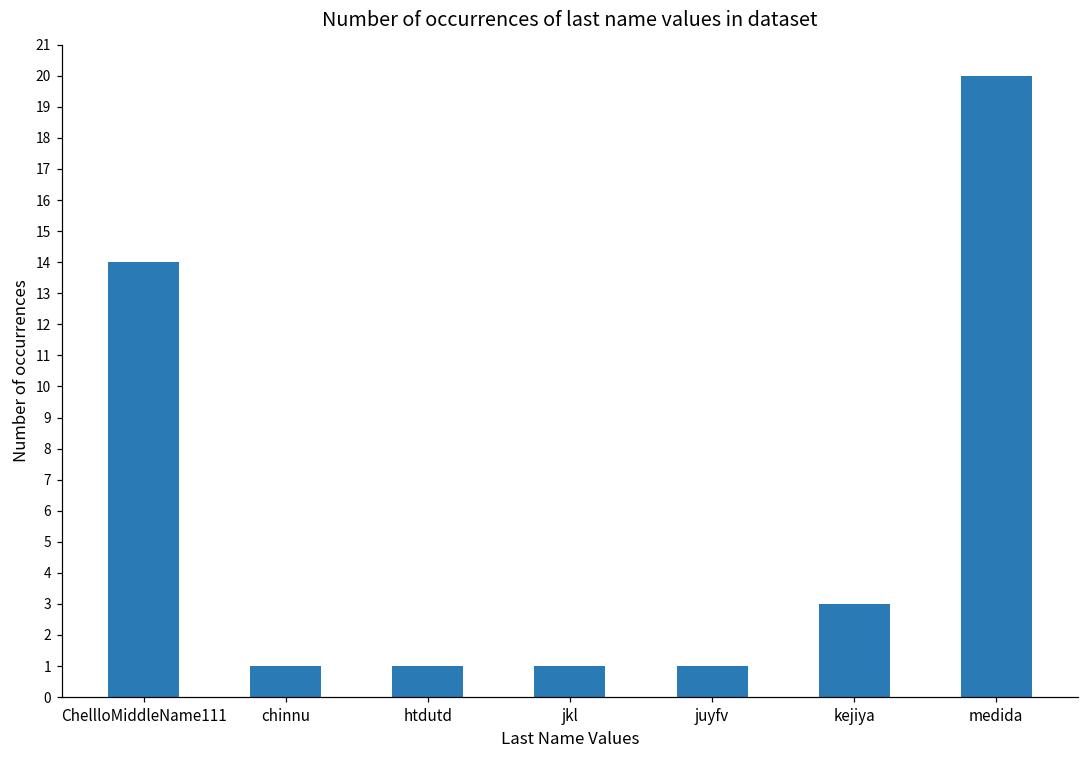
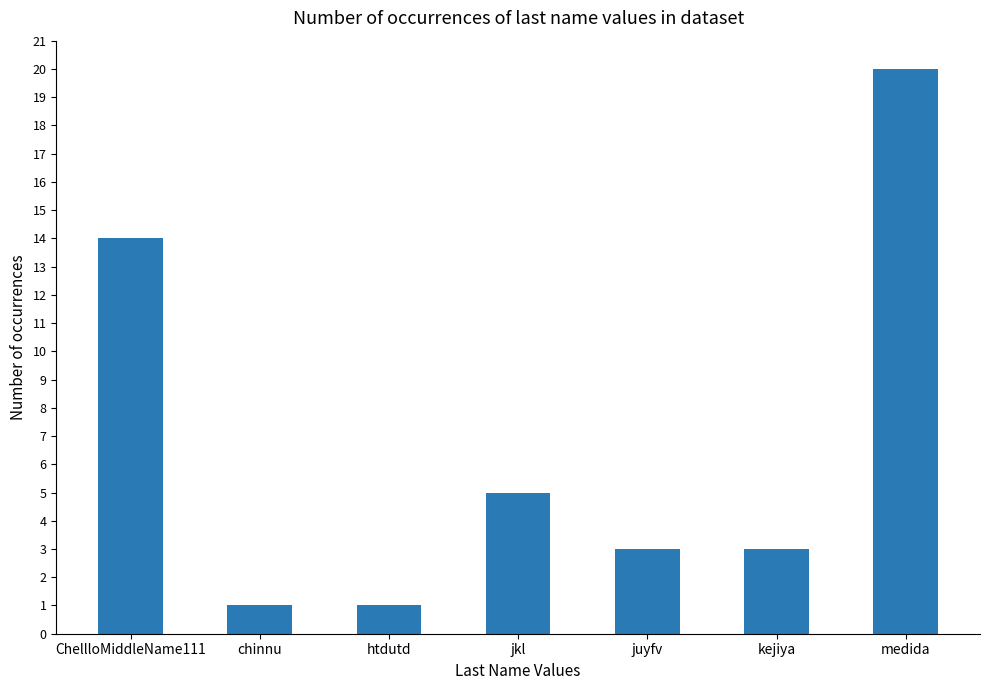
jkl: 1 -> 5
juyfv: 1 -> 3
